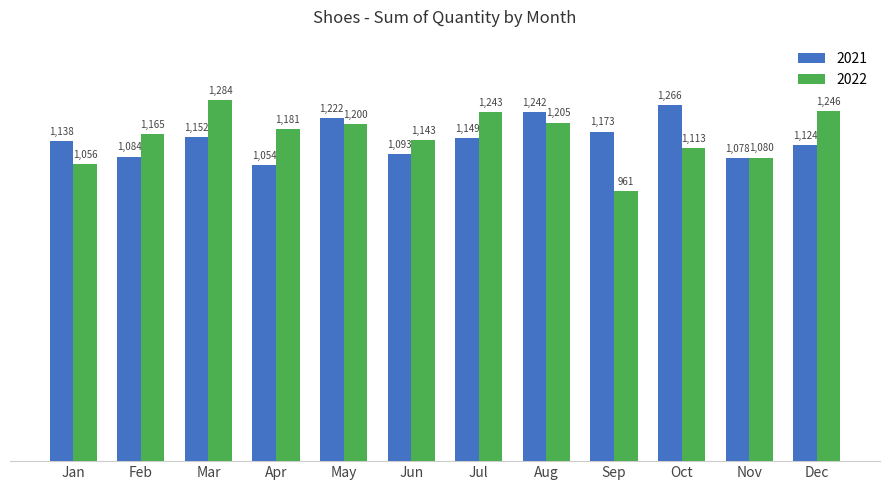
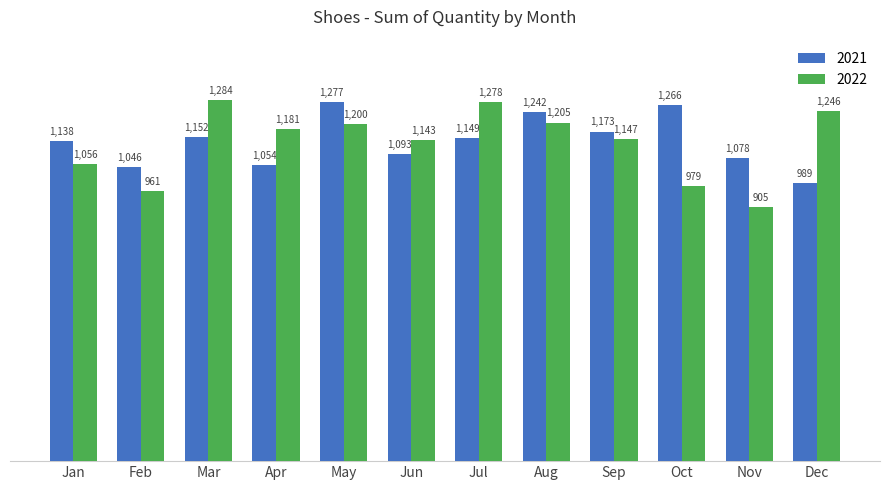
2021, Feb: 1,084 -> 1,046
2022, Feb: 1,165 -> 961
2021, May: 1,222 -> 1,277
2022, Jul: 1,243 -> 1,278
2022, Sep: 961 -> 1,147
2022, Oct: 1,113 -> 979
2022, Nov: 1,080 -> 905
2021, Dec: 1,124 -> 989
